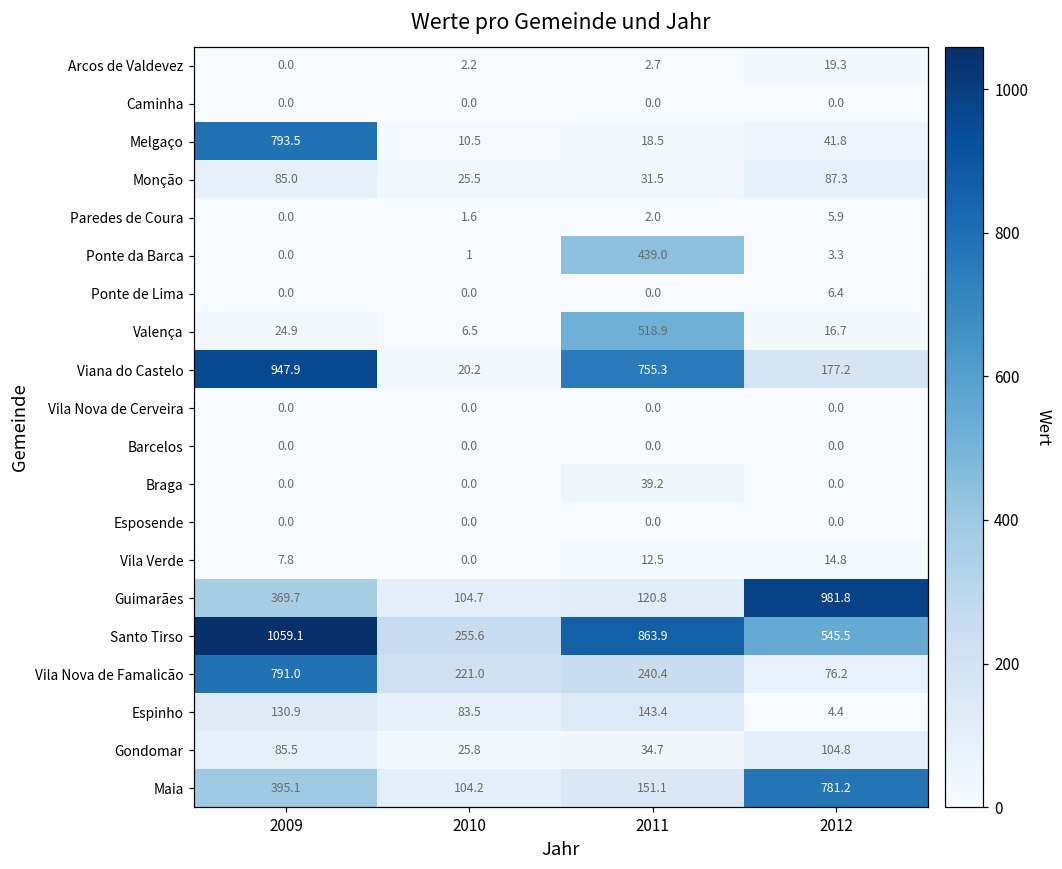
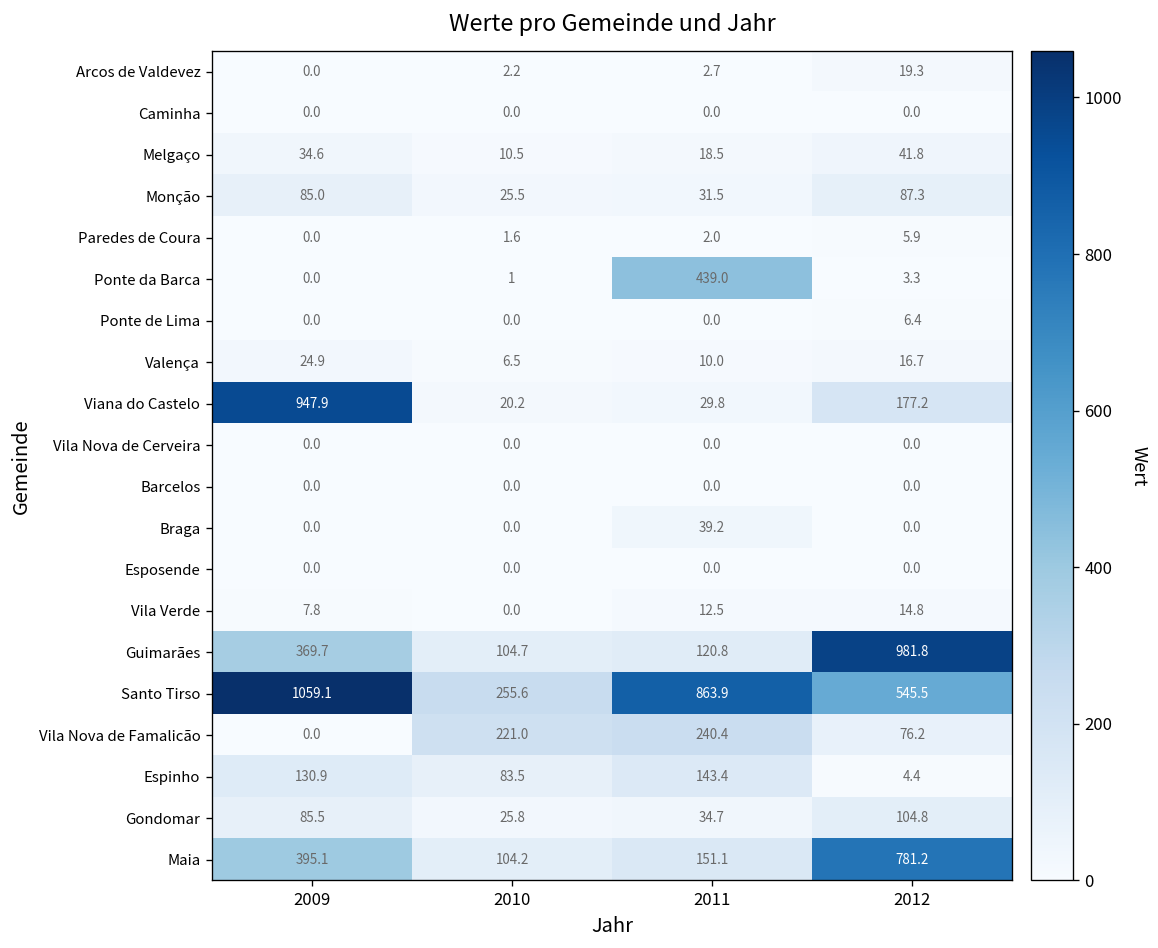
Melgaço, 2009: 793.5 -> 34.6
Valença, 2011: 518.9 -> 10.0
Viana do Castelo, 2011: 755.3 -> 29.8
Vila Nova de Famalicão, 2009: 791.0 -> 0.0
